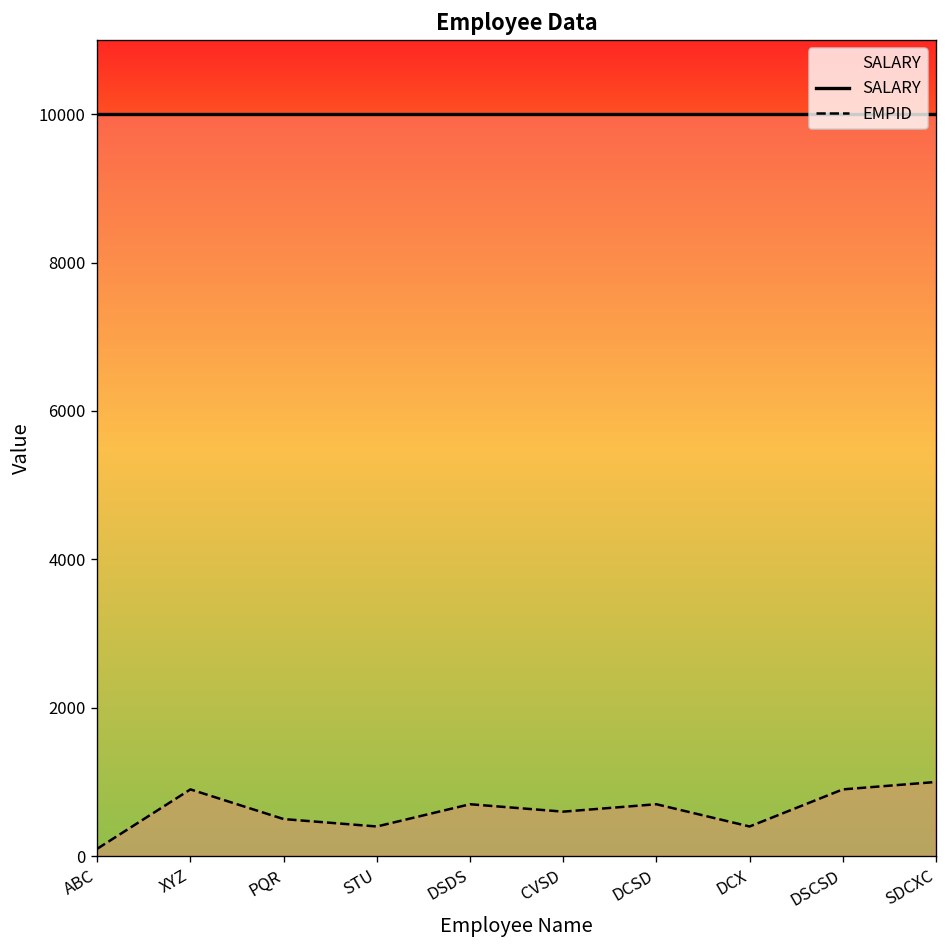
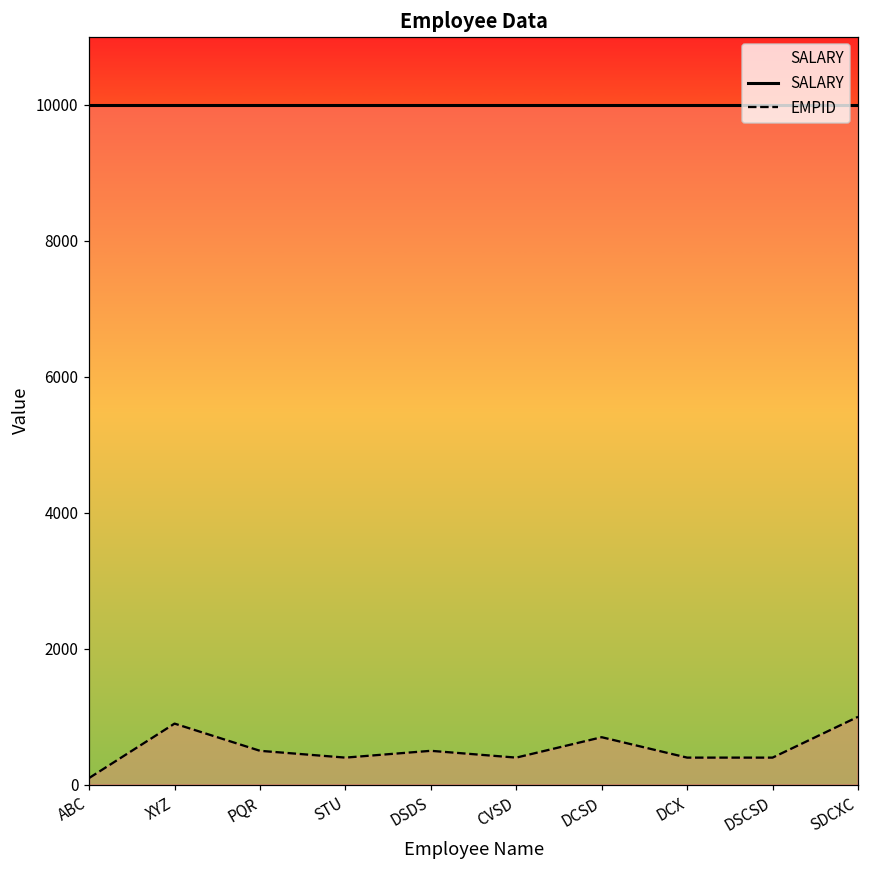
EMPID, DSDS: 700 -> 500
EMPID, CVSD: 600 -> 400
EMPID, DSCSD: 900 -> 400
